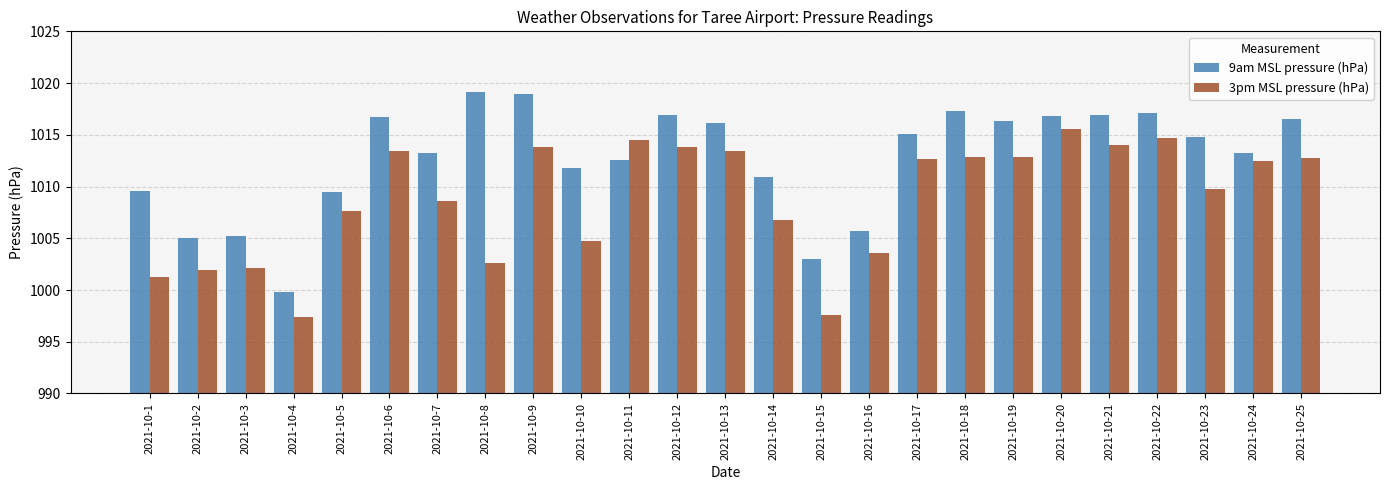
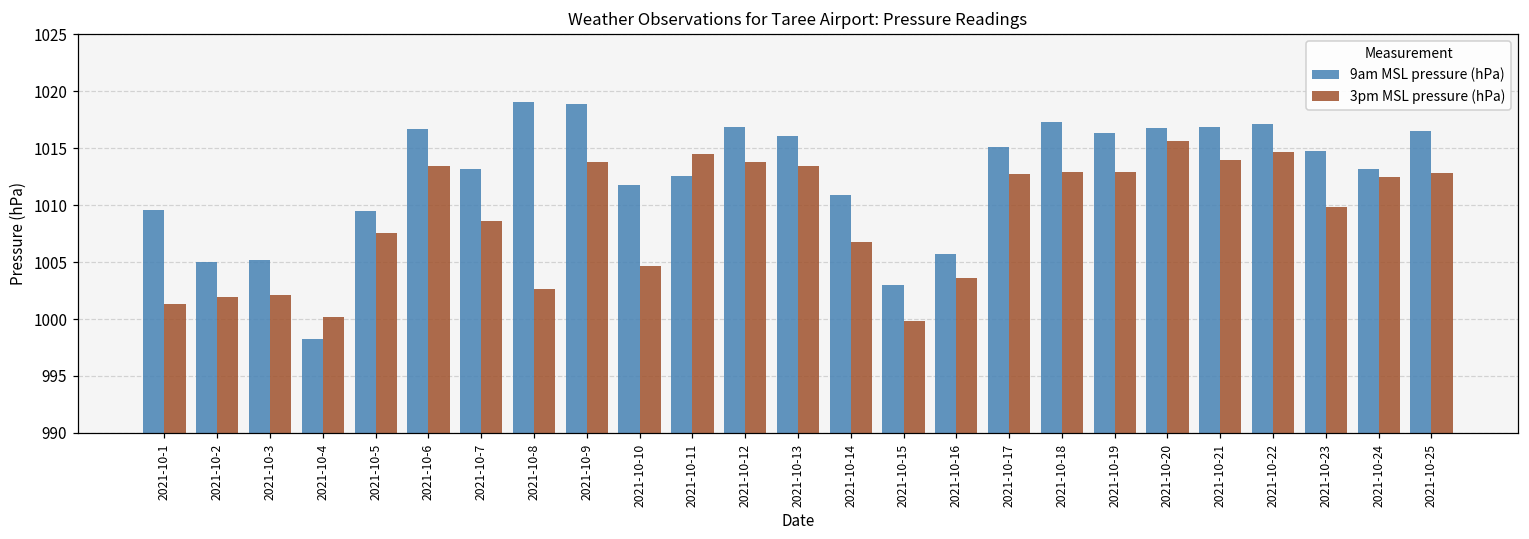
9am MSL pressure (hPa), 2021-10-4: 999.8 -> 998.2
3pm MSL pressure (hPa), 2021-10-4: 997.4 -> 1000.2
3pm MSL pressure (hPa), 2021-10-15: 997.6 -> 999.8
